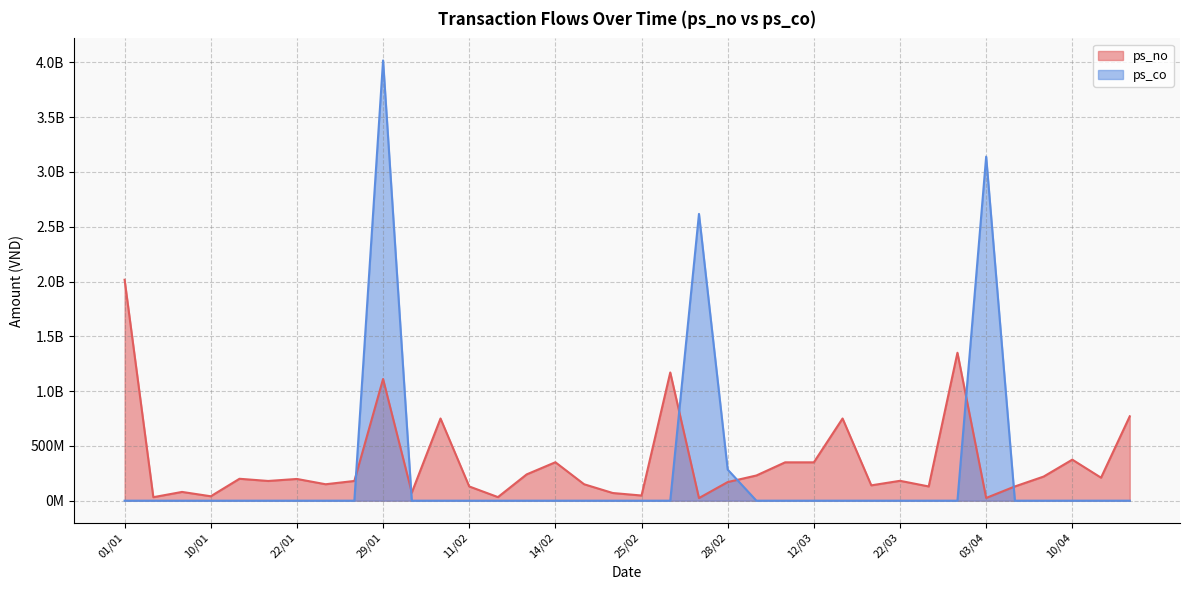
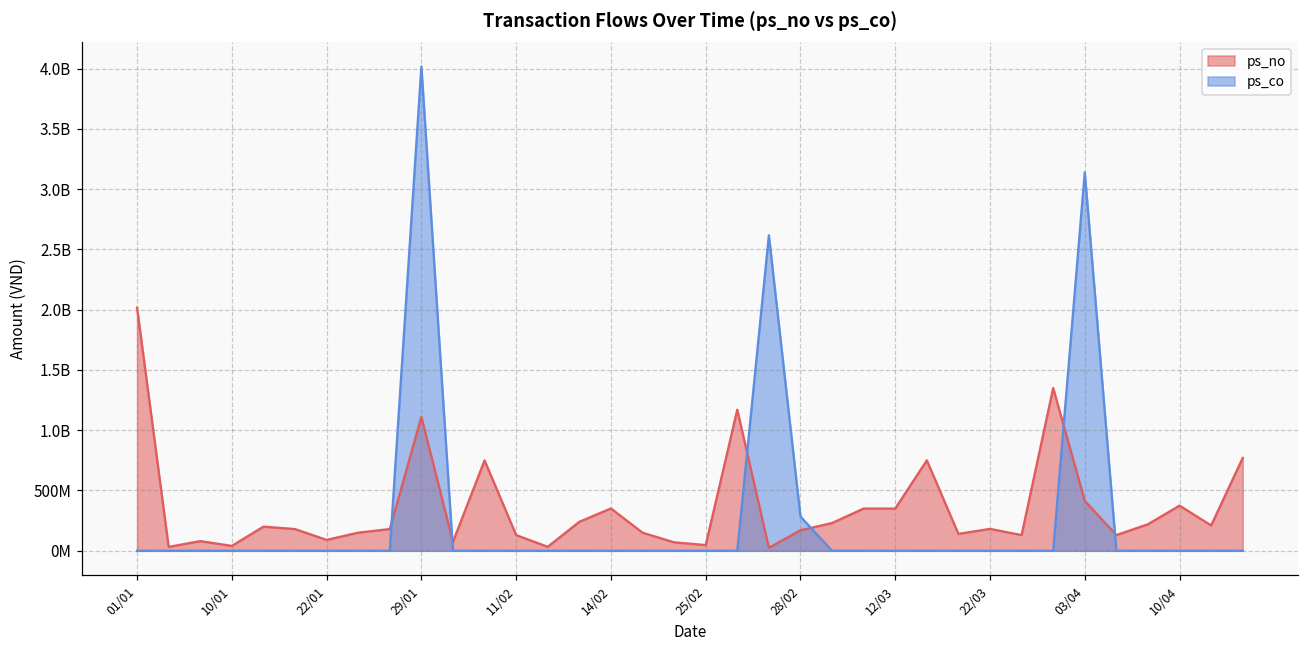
ps_no, 22/01: 200000000 -> 90000000
ps_no, 03/04: 30000000 -> 410000000
